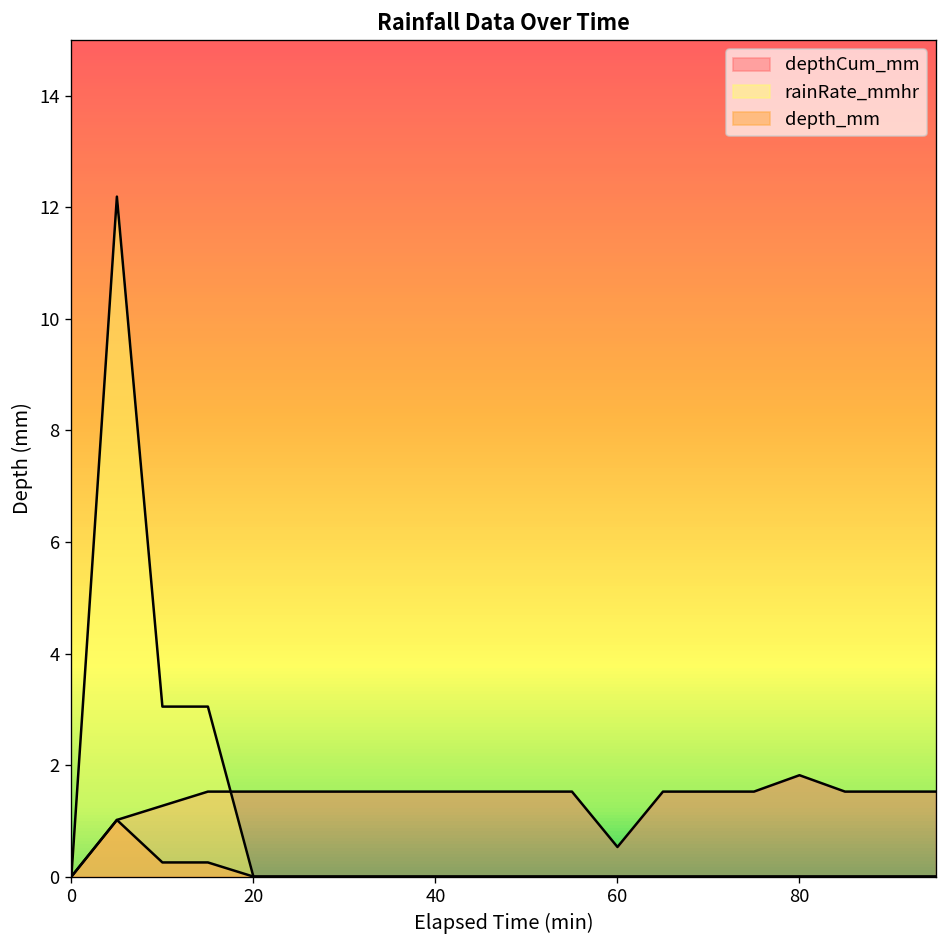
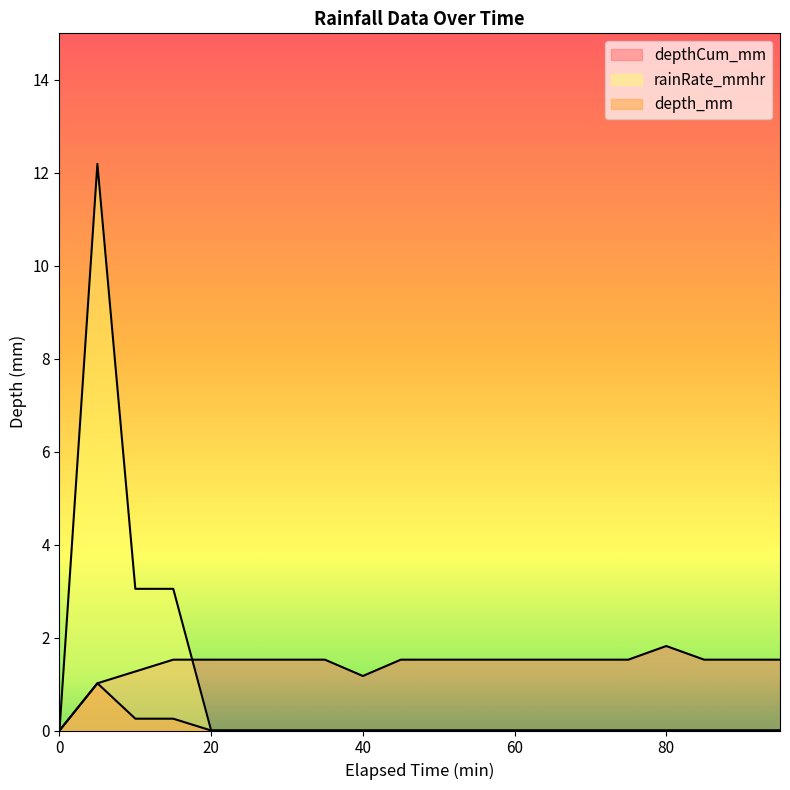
depthCum_mm, 40: 1.5 -> 1.2
depthCum_mm, 60: 0.5 -> 1.5
